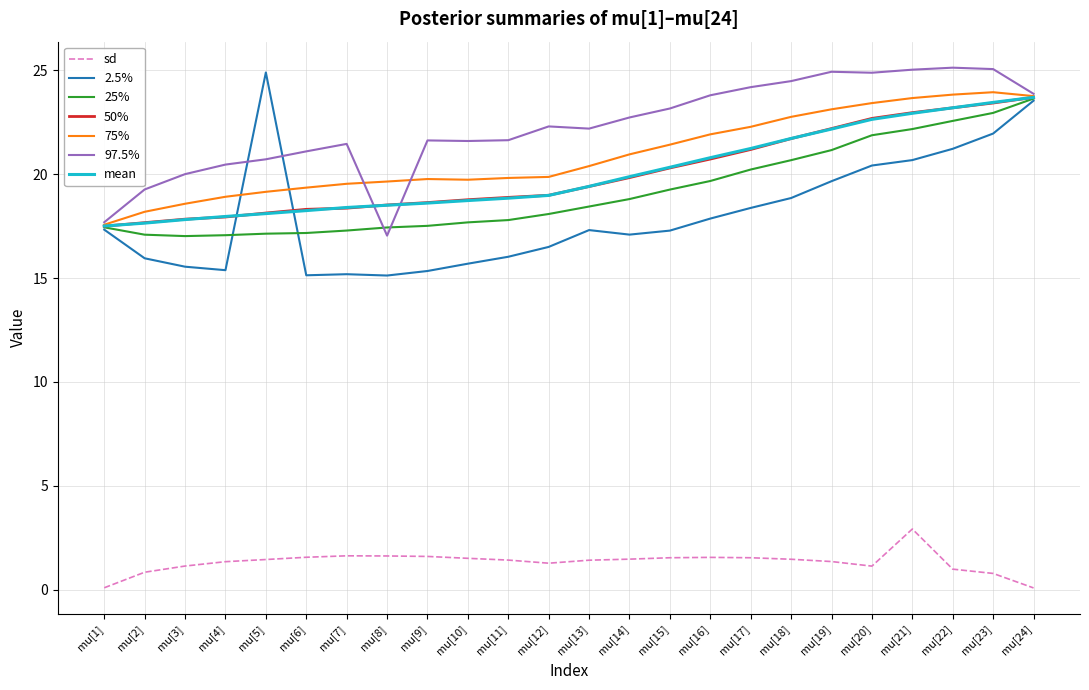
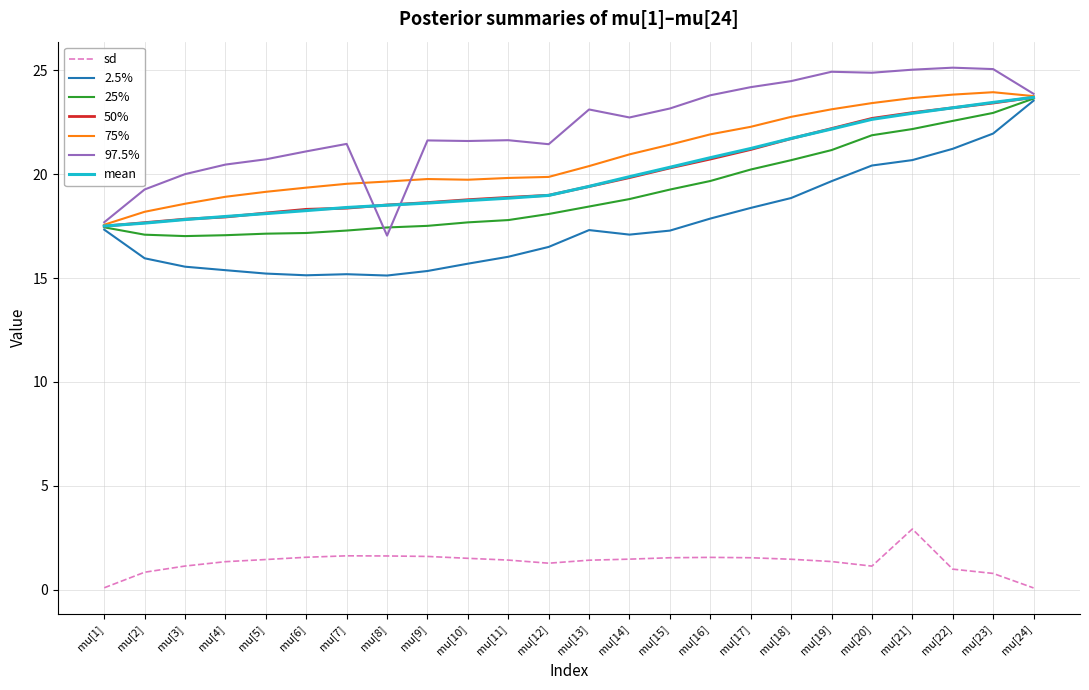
2.5%, mu[5]: 24.9 -> 15.2
97.5%, mu[12]: 22.3 -> 21.4
97.5%, mu[13]: 22.2 -> 23.1
